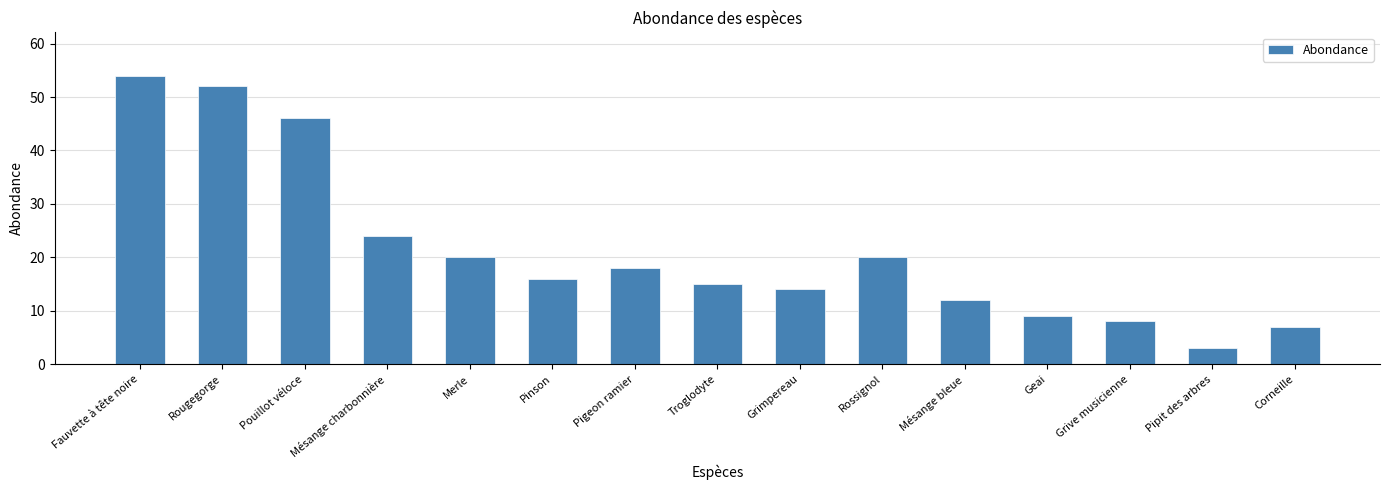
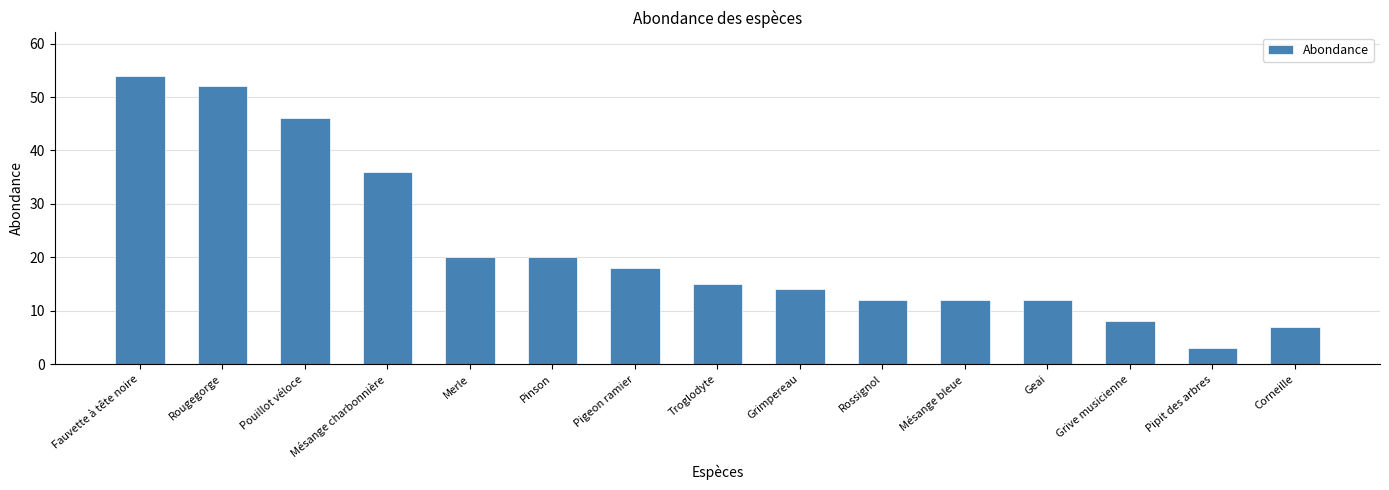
Mésange charbonnière: 24 -> 36
Pinson: 16 -> 20
Rossignol: 20 -> 12
Geai: 9 -> 12
